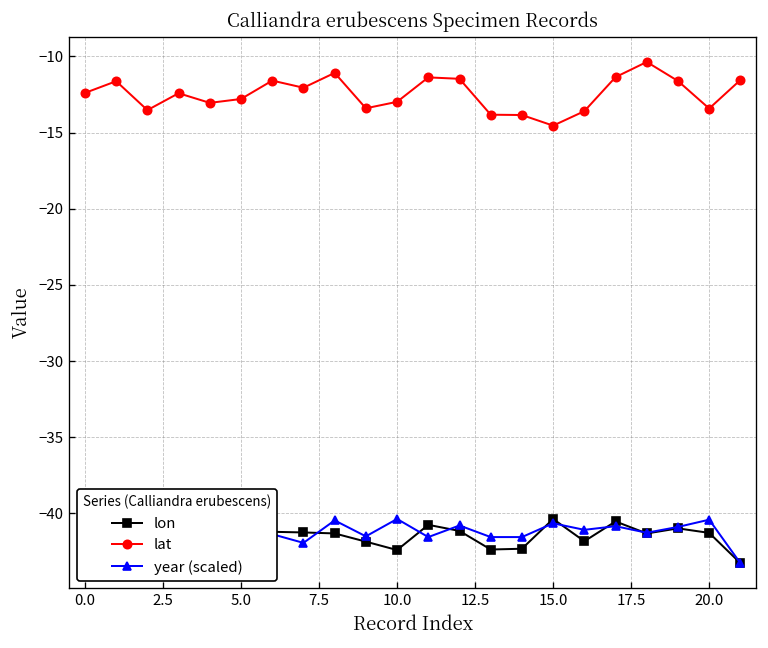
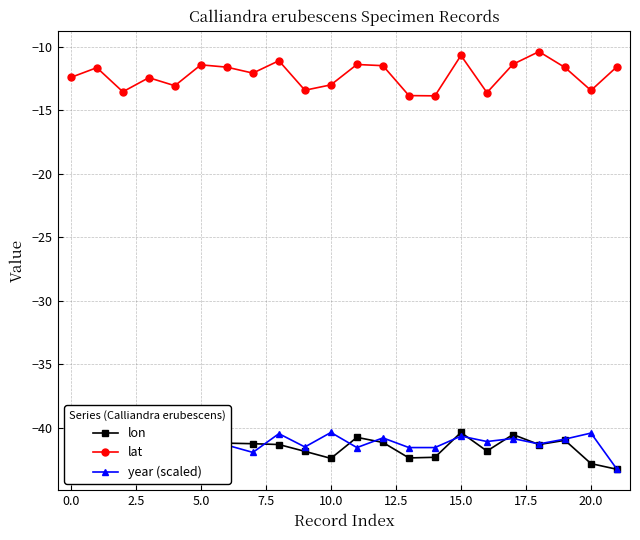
lat, 5.0: -12.8 -> -11.4
lat, 15.0: -14.5 -> -10.7
lon, 20.0: -41.3 -> -42.8
